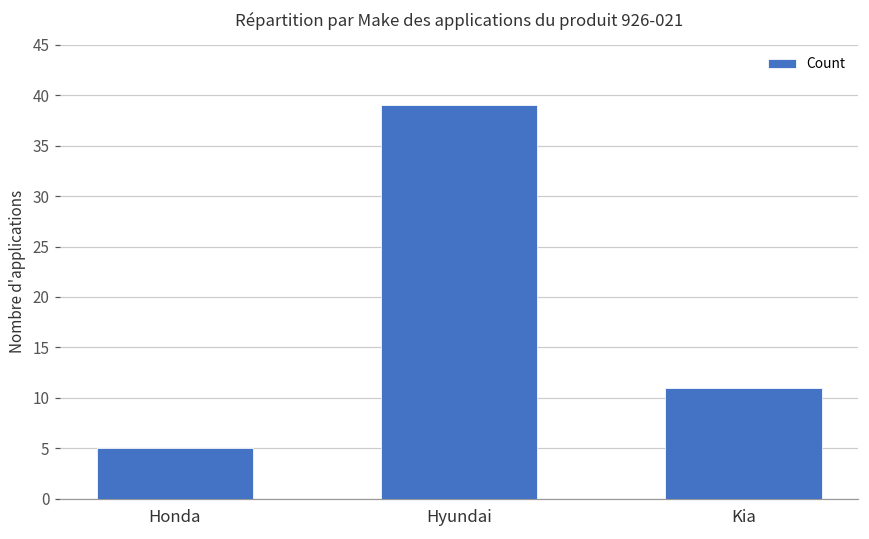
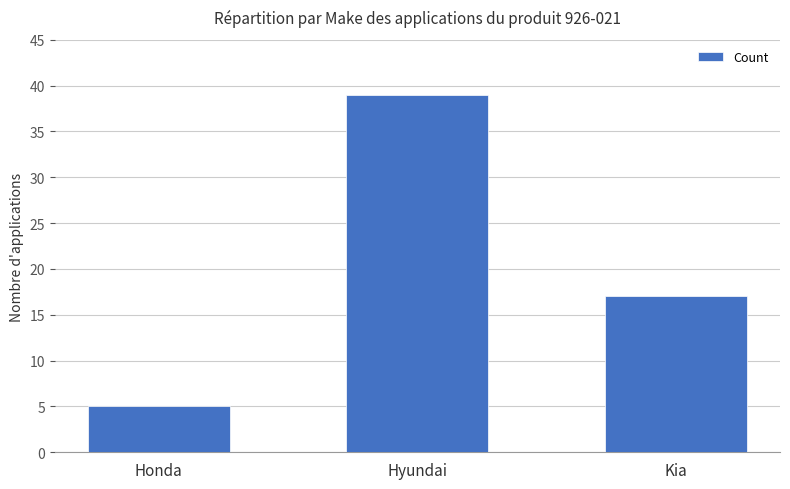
Kia: 11 -> 17
